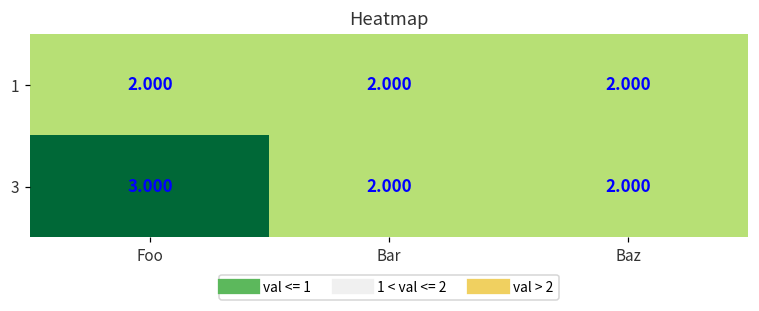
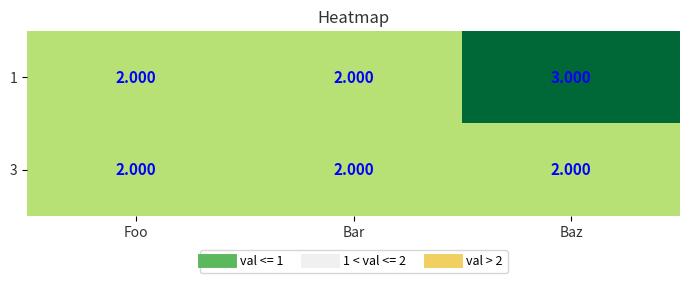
1, Baz: 2.000 -> 3.000
3, Foo: 3.000 -> 2.000
